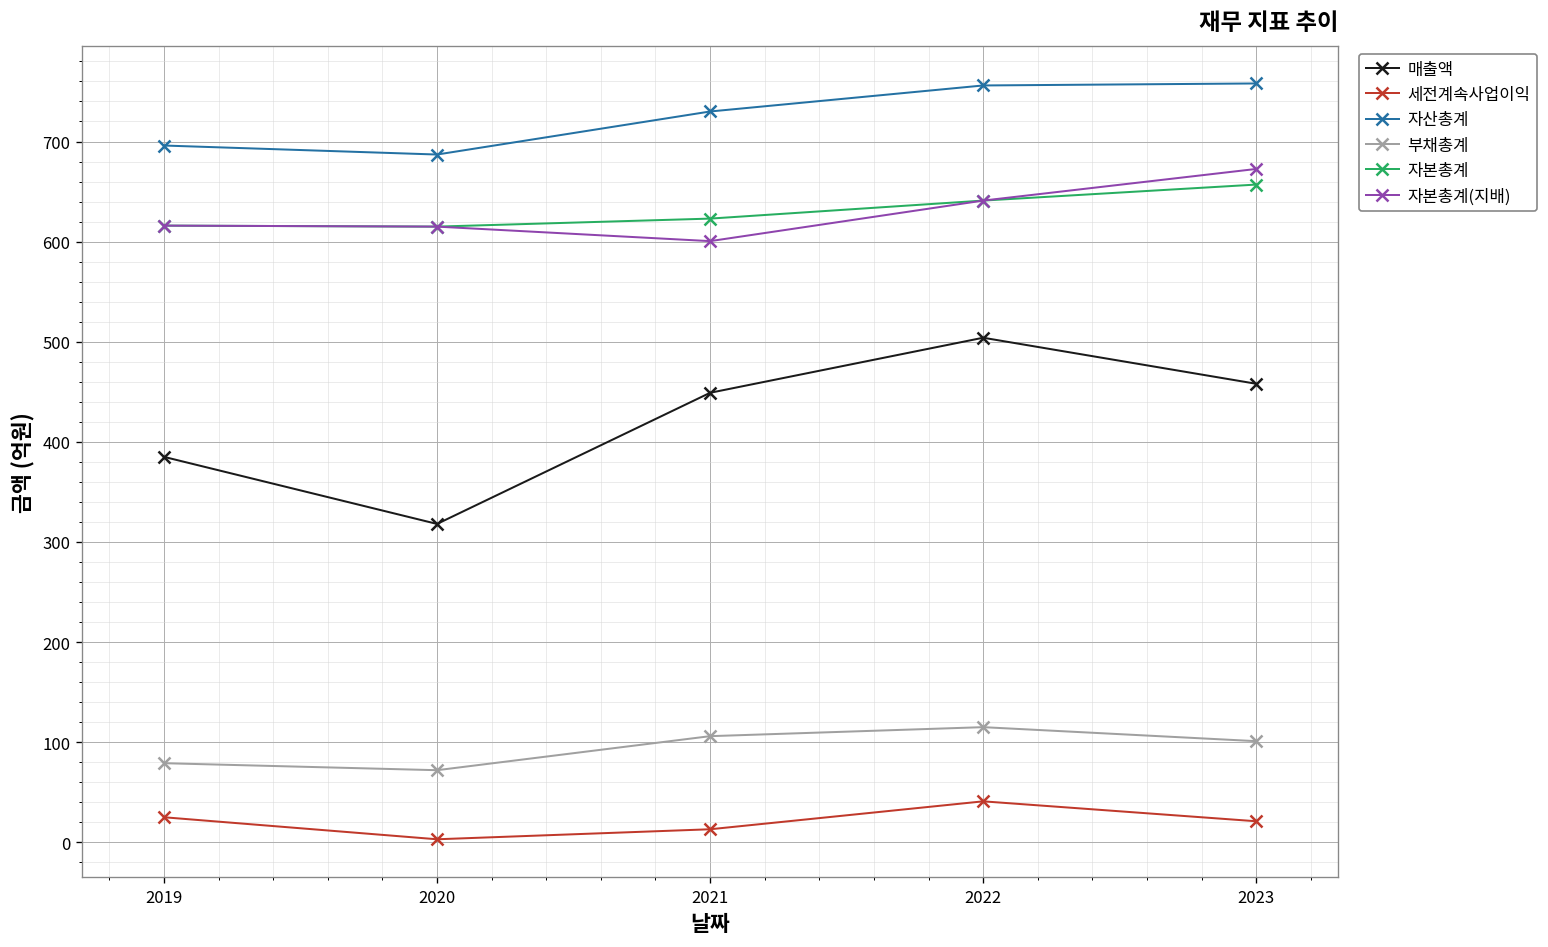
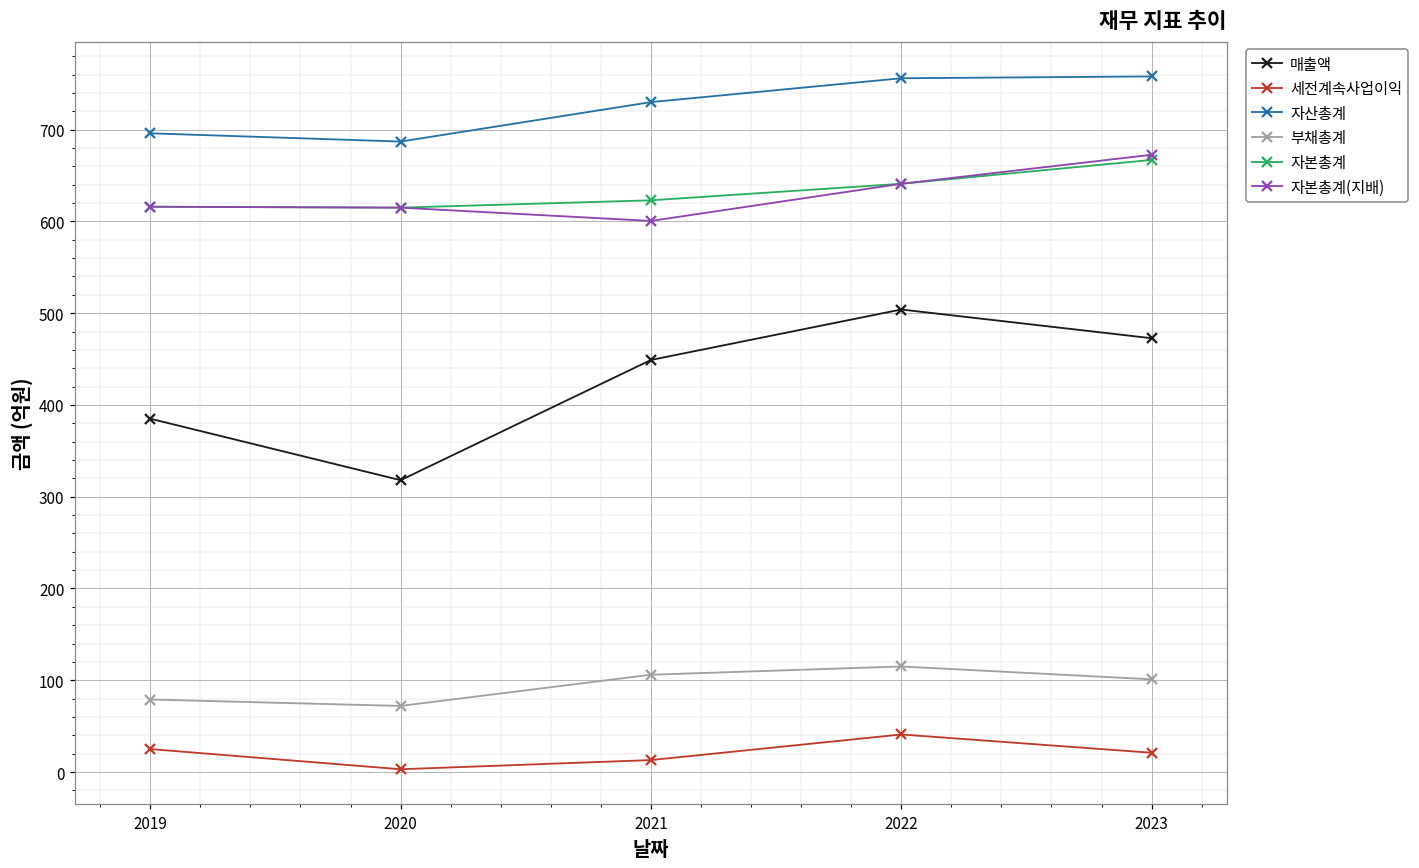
매출액, 2023: 460 -> 470
자본총계, 2023: 660 -> 670
